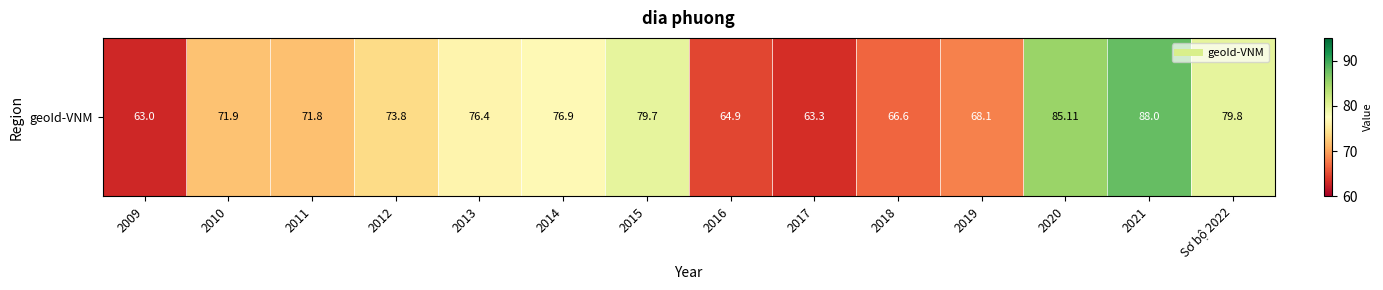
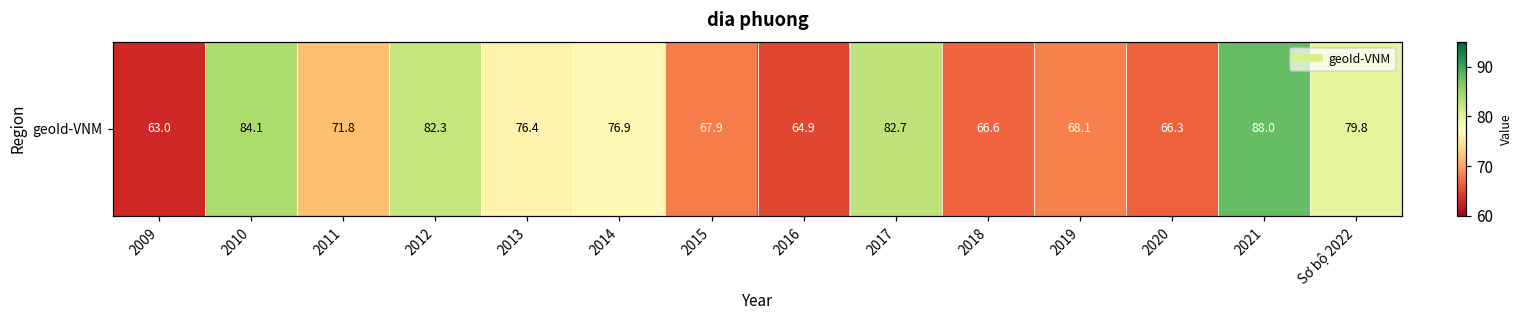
geoId-VNM, 2010: 71.9 -> 84.1
geoId-VNM, 2012: 73.8 -> 82.3
geoId-VNM, 2015: 79.7 -> 67.9
geoId-VNM, 2017: 63.3 -> 82.7
geoId-VNM, 2020: 85.11 -> 66.3
